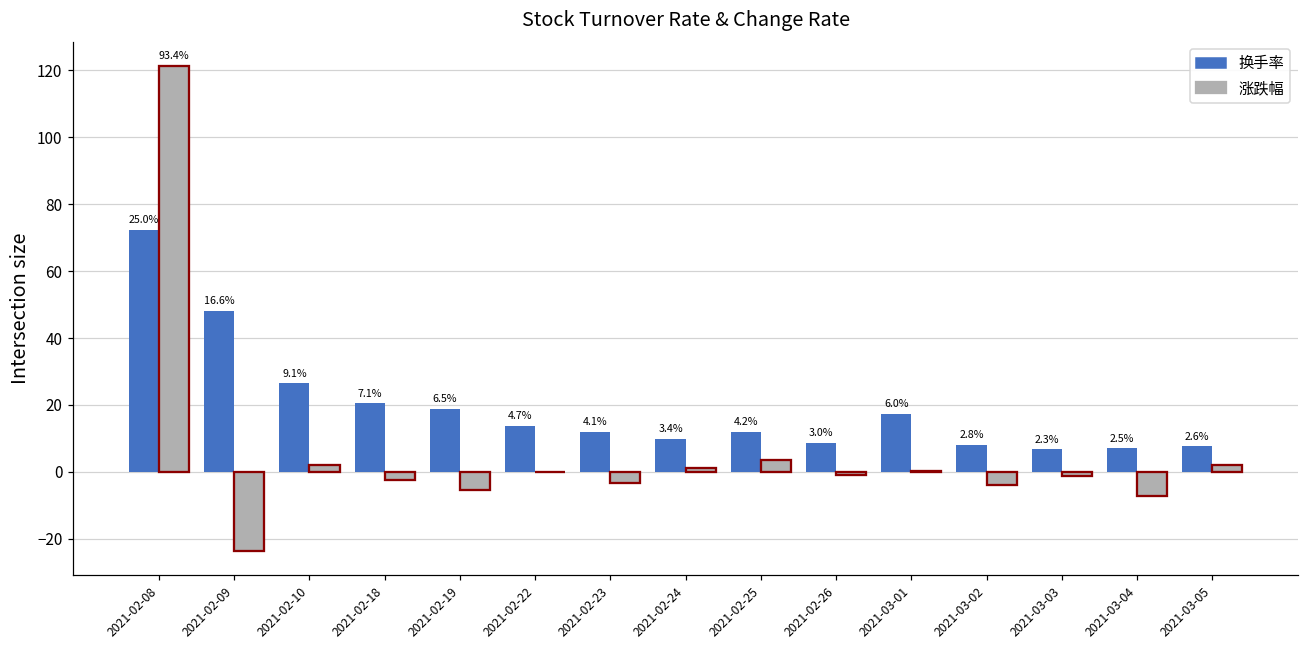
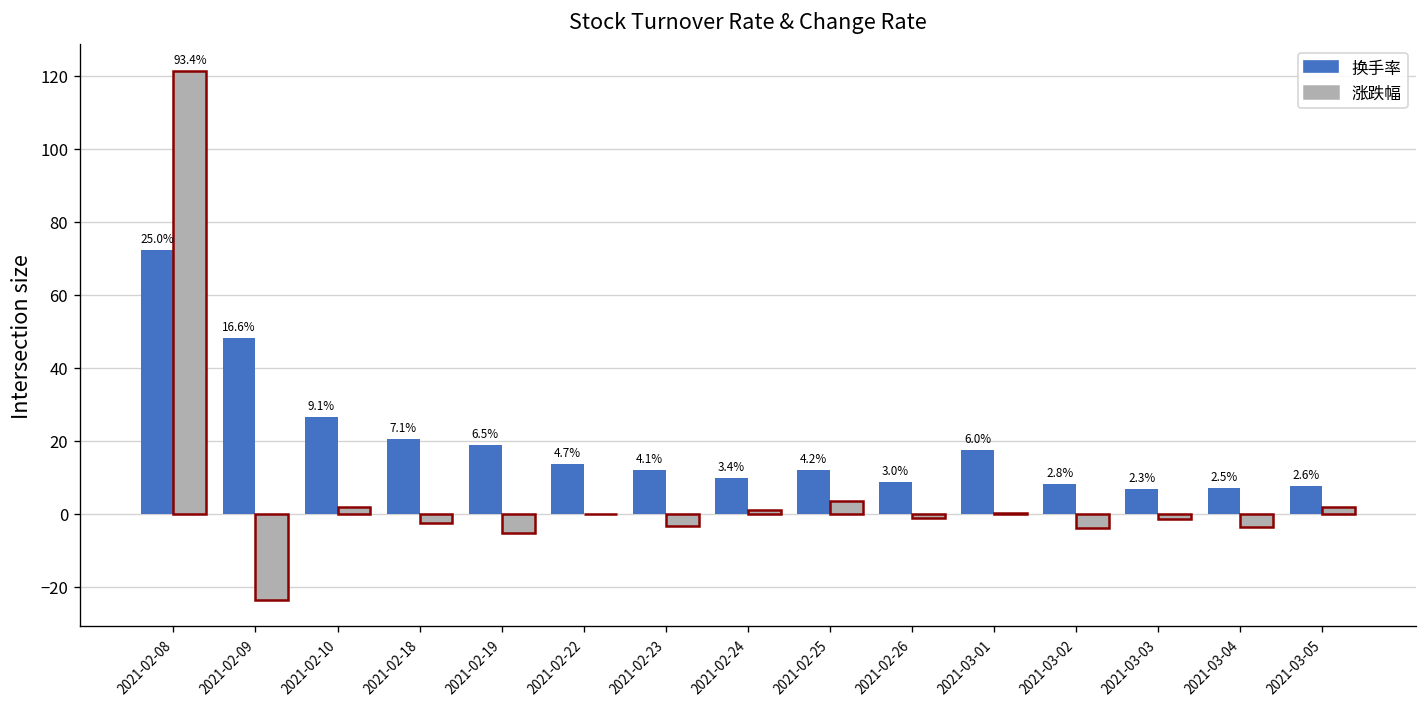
涨跌幅, 2021-03-04: -7 -> -4
